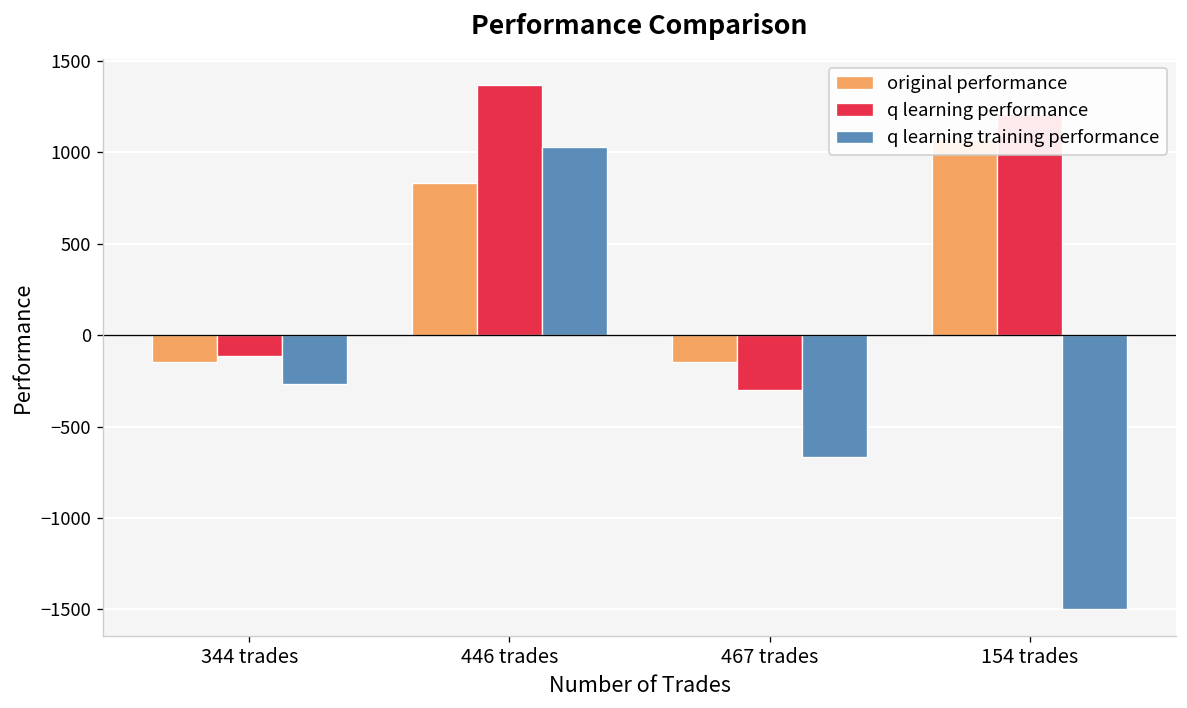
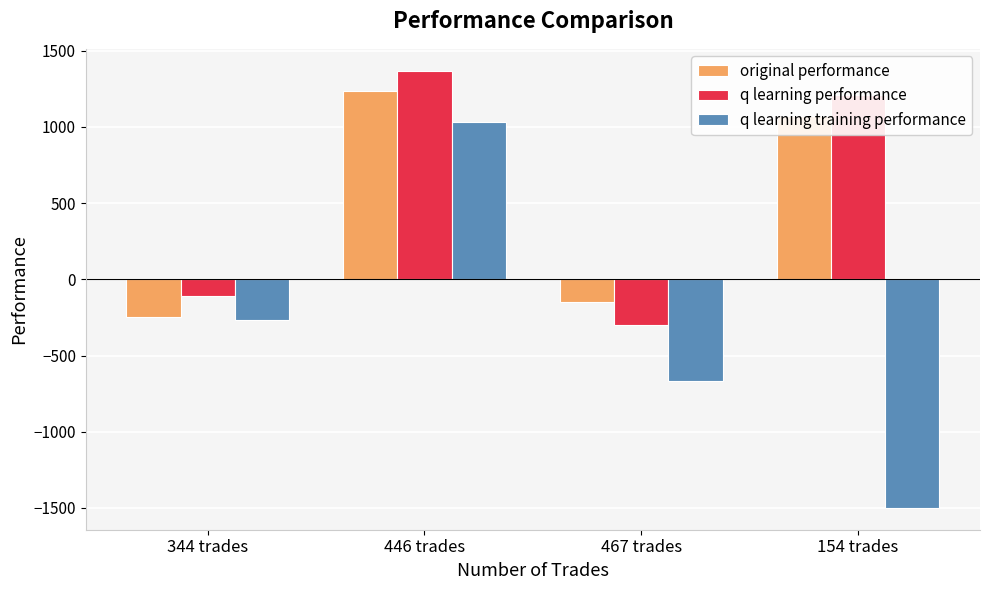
original performance, 344 trades: -140 -> -250
original performance, 446 trades: 830 -> 1230
